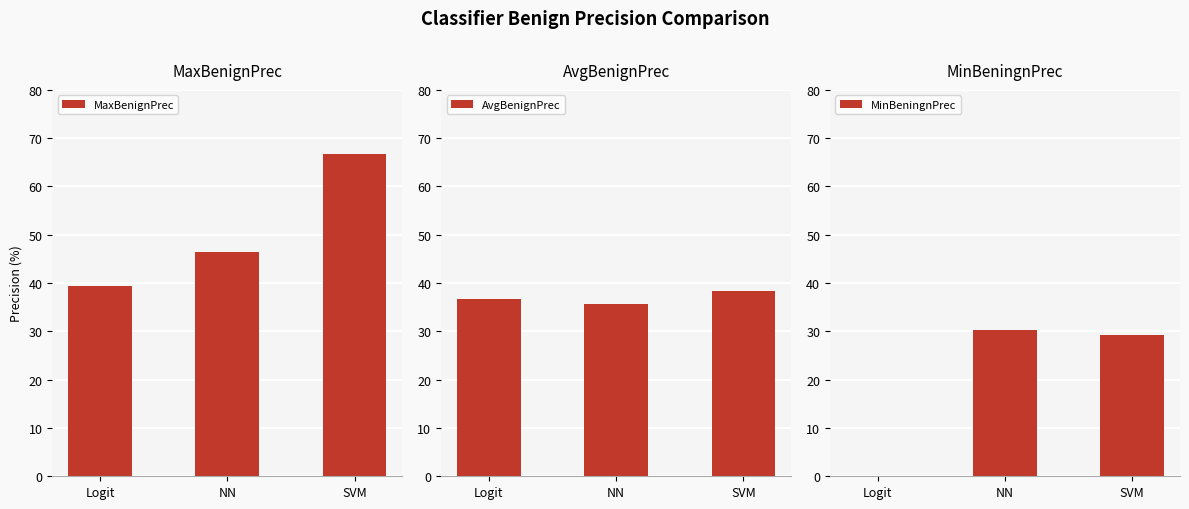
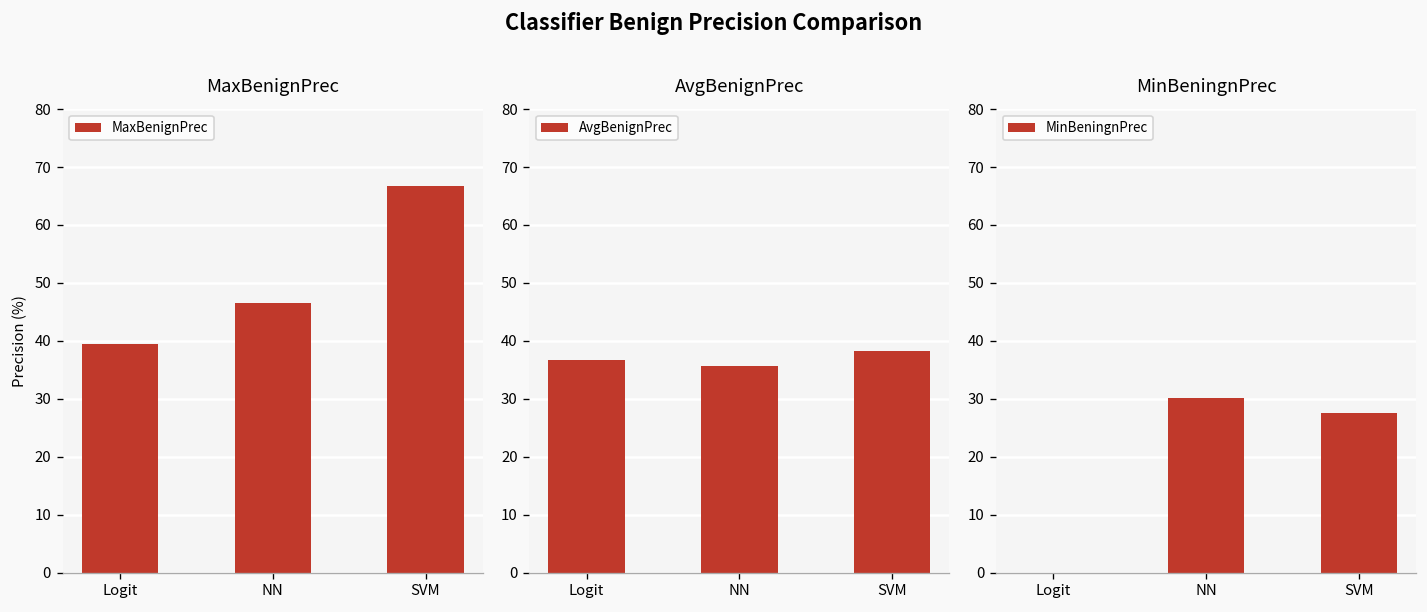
MinBeningnPrec, SVM: 29 -> 28
